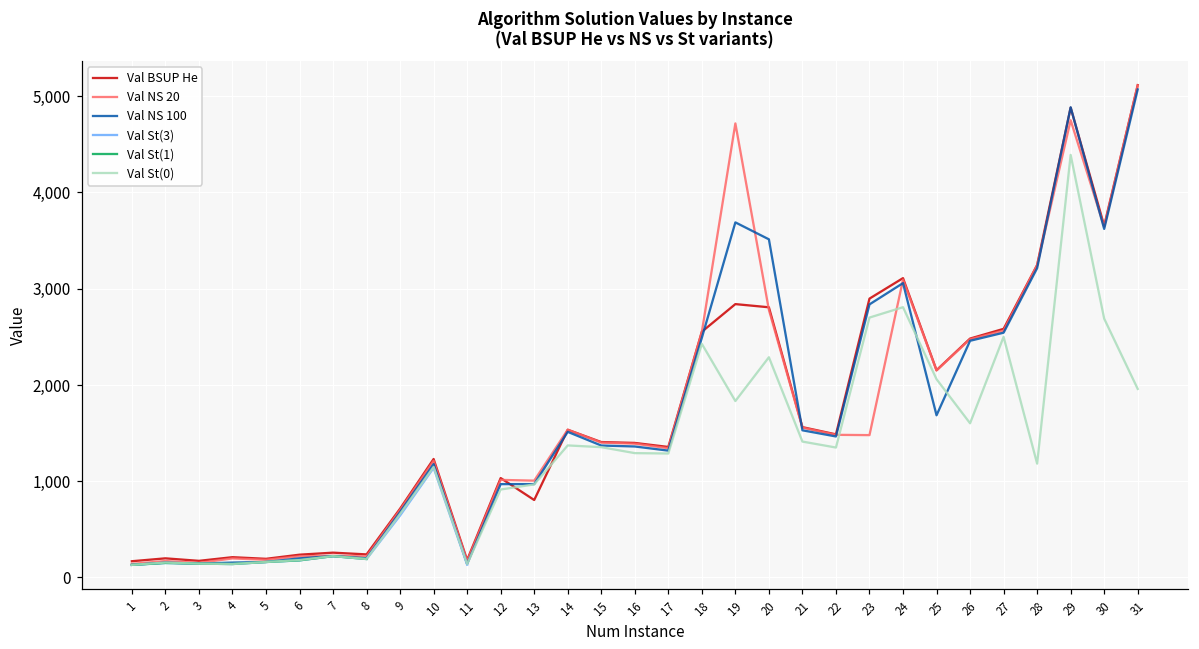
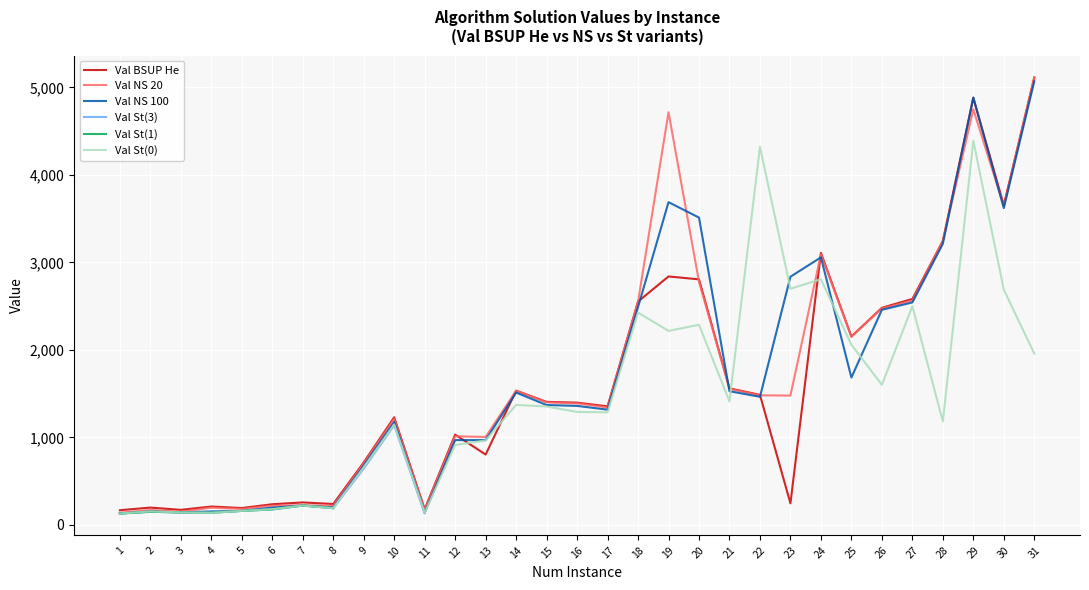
Val St(0), 19: 1,800 -> 2,200
Val St(0), 22: 1,400 -> 4,300
Val BSUP He, 23: 2,900 -> 200
